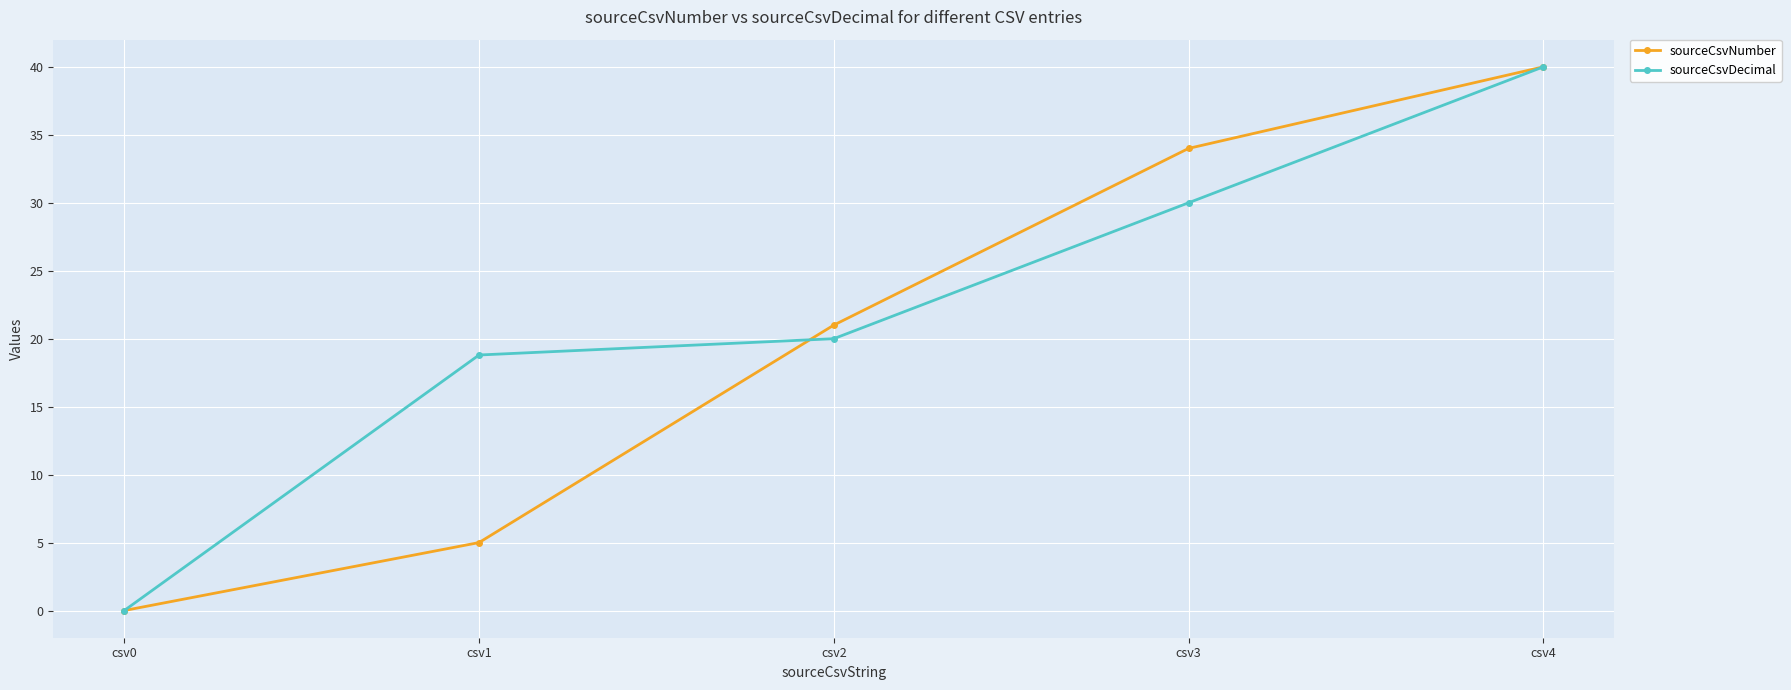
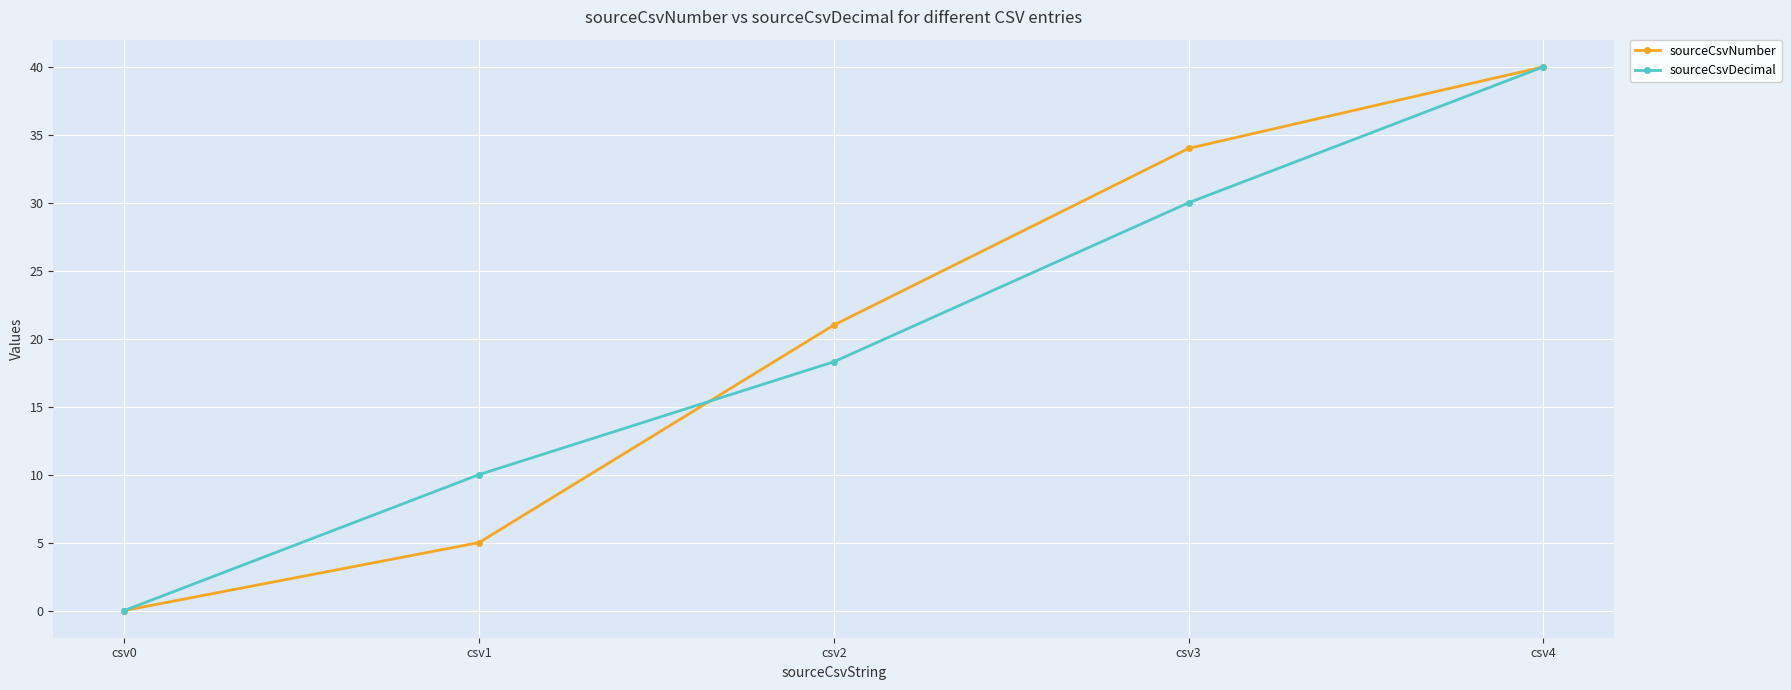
sourceCsvDecimal, csv1: 18.8 -> 10.0
sourceCsvDecimal, csv2: 20.0 -> 18.3
